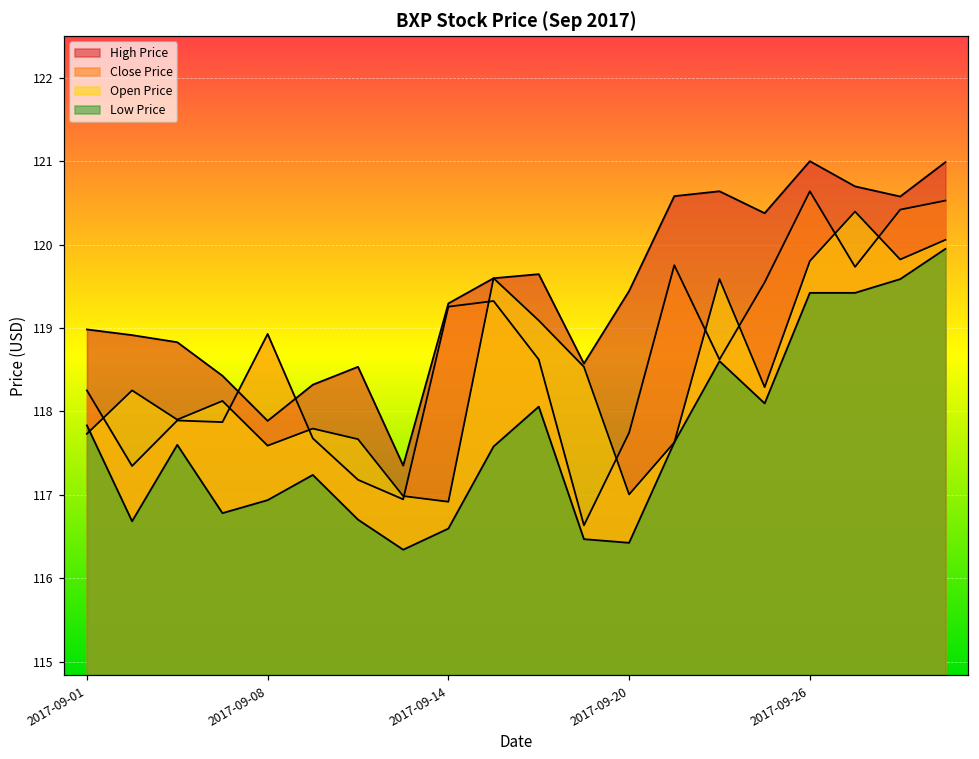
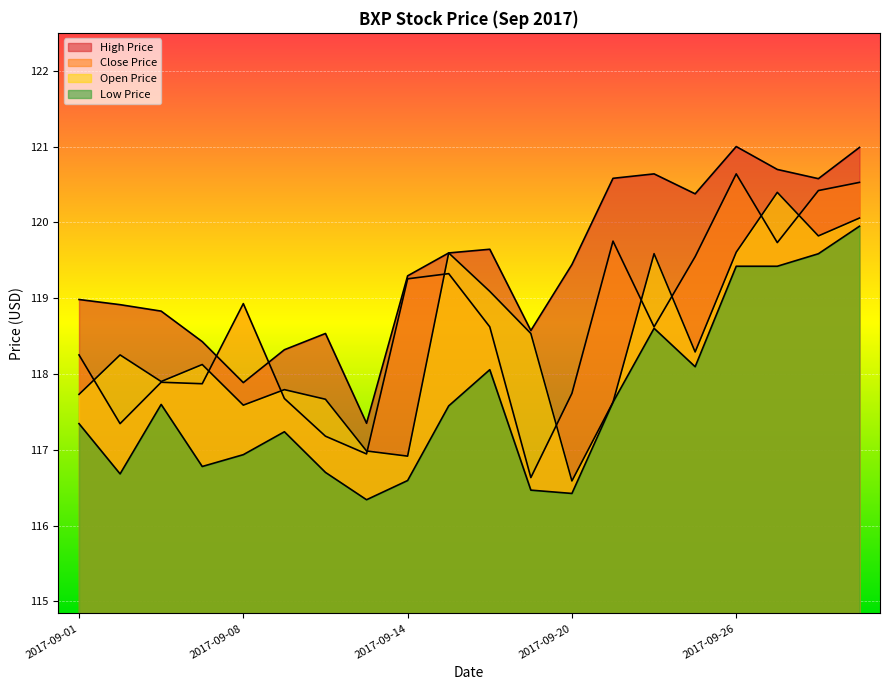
Low Price, 2017-09-01: 117.8 -> 117.3
Open Price, 2017-09-20: 117.0 -> 116.6
Open Price, 2017-09-26: 119.8 -> 119.6
